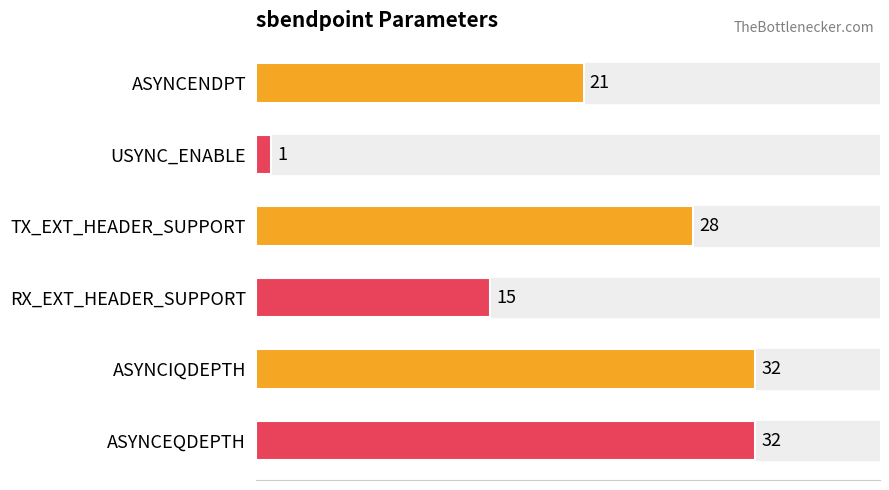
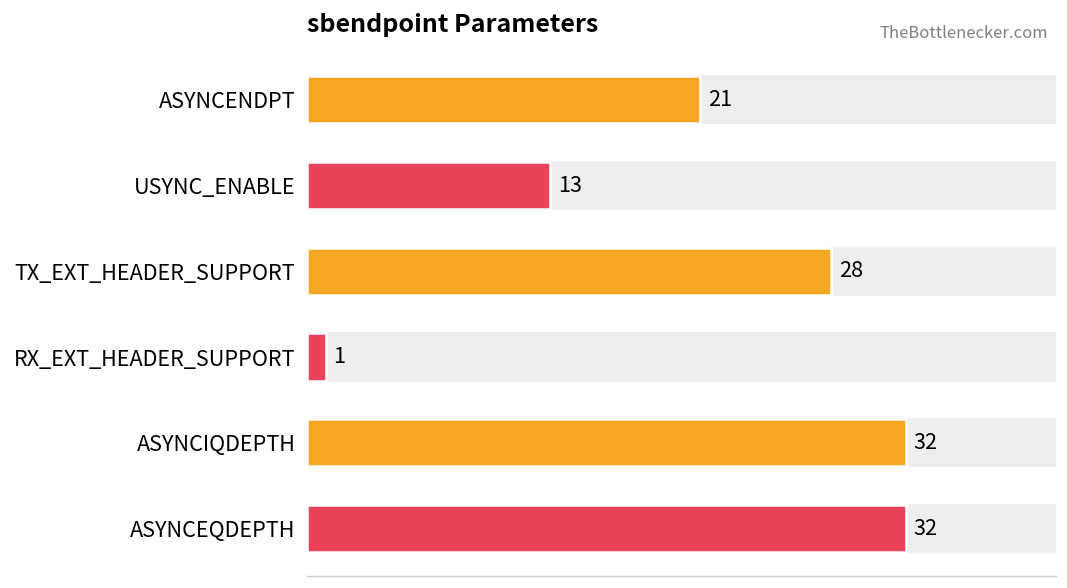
USYNC_ENABLE: 1 -> 13
RX_EXT_HEADER_SUPPORT: 15 -> 1
